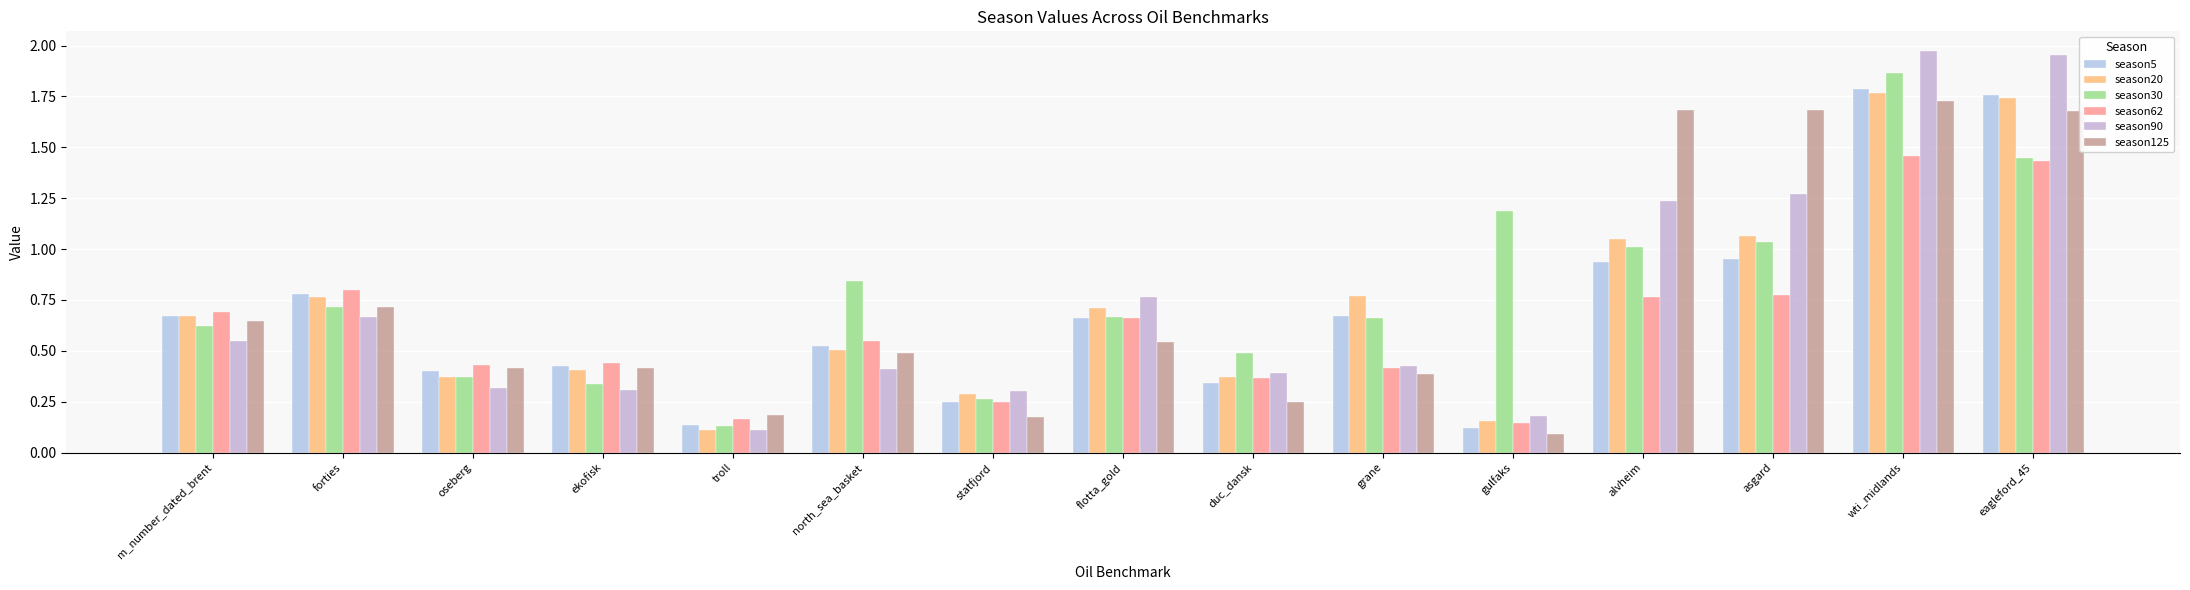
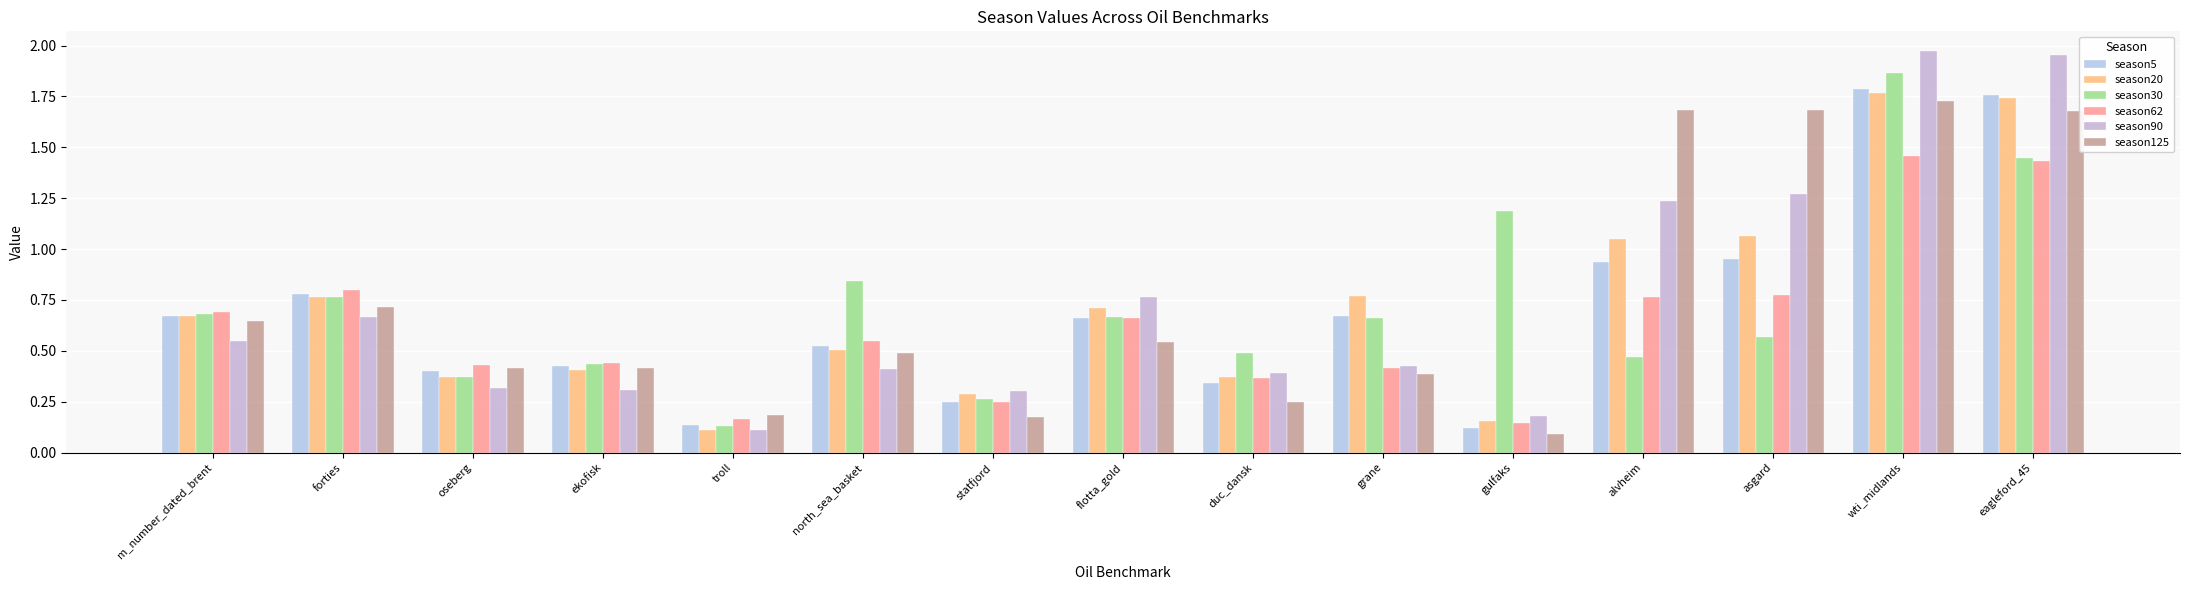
season30, m_number_dated_brent: 0.62 -> 0.68
season30, forties: 0.72 -> 0.76
season30, ekofisk: 0.33 -> 0.44
season30, alvheim: 1.01 -> 0.47
season30, asgard: 1.03 -> 0.57
